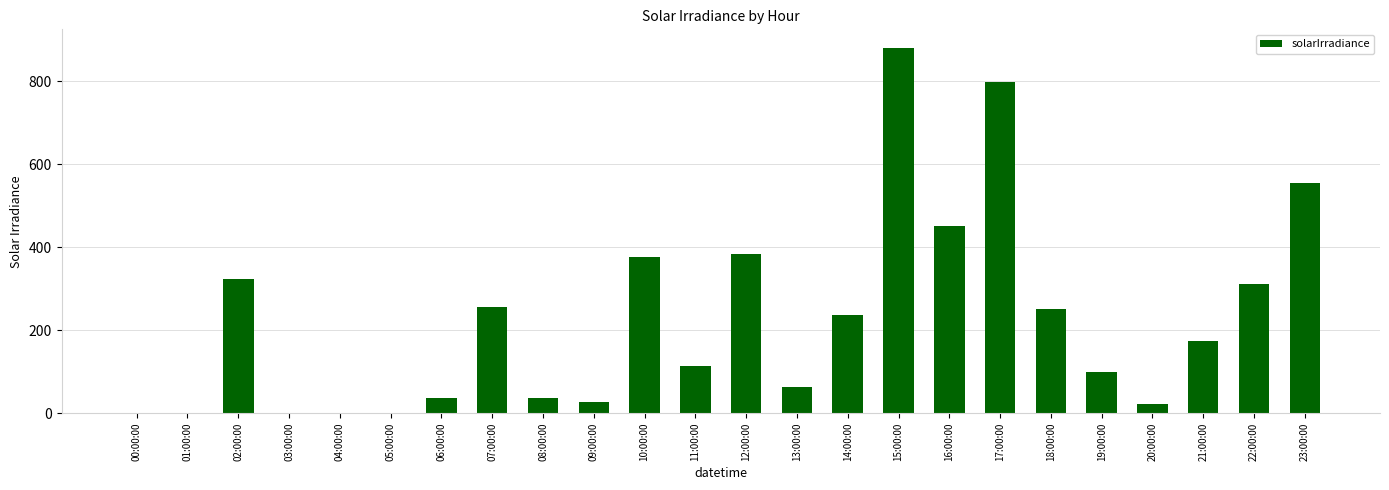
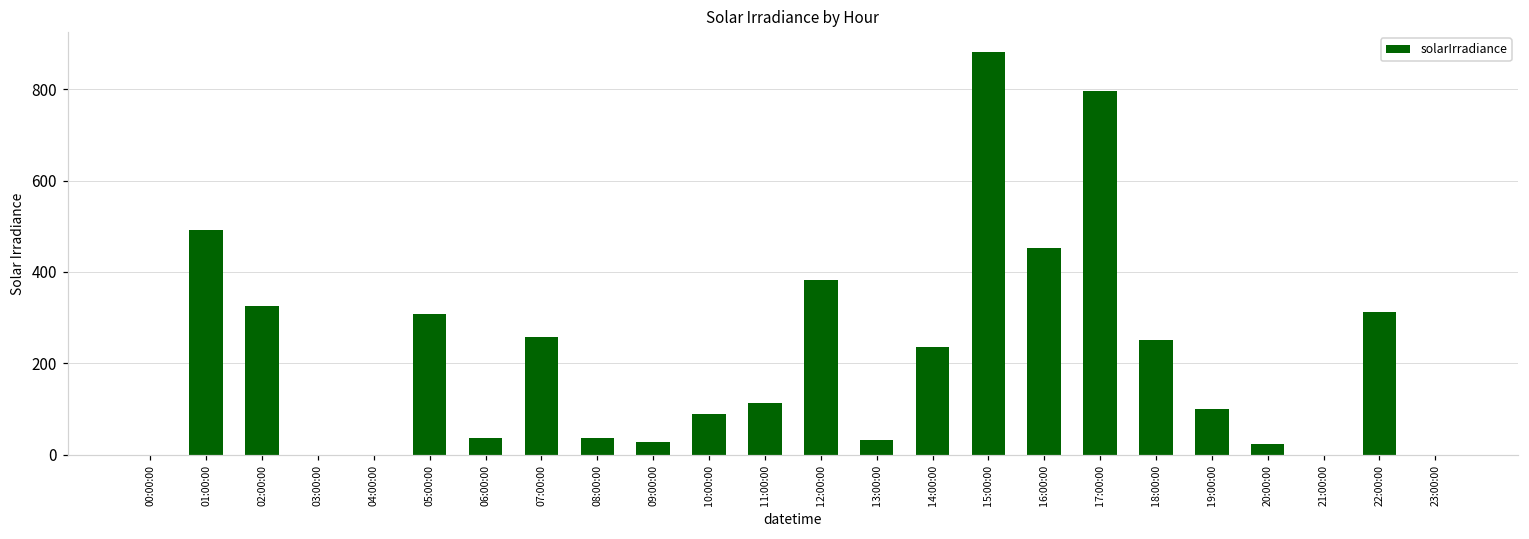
01:00:00: 0 -> 490
05:00:00: 0 -> 310
10:00:00: 380 -> 90
13:00:00: 60 -> 30
21:00:00: 170 -> 0
23:00:00: 550 -> 0
